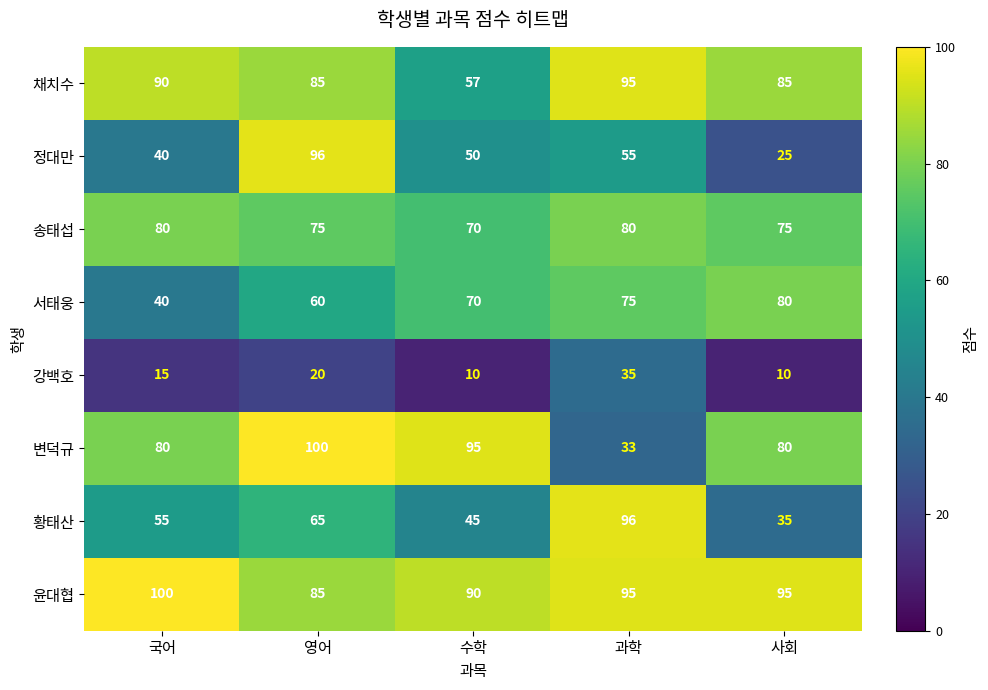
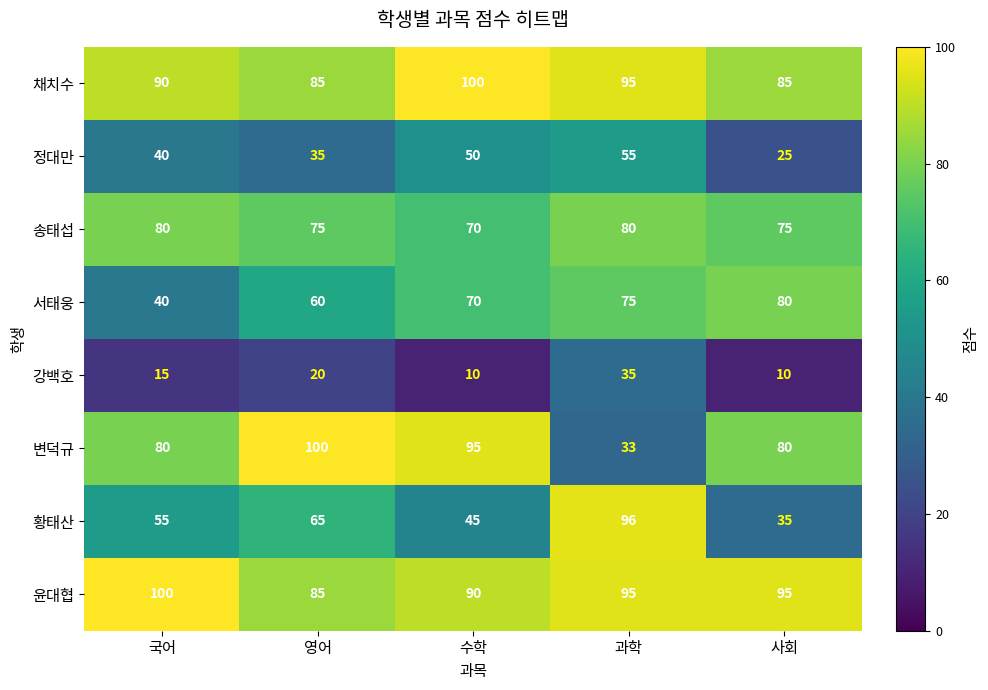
채치수, 수학: 57 -> 100
정대만, 영어: 96 -> 35
